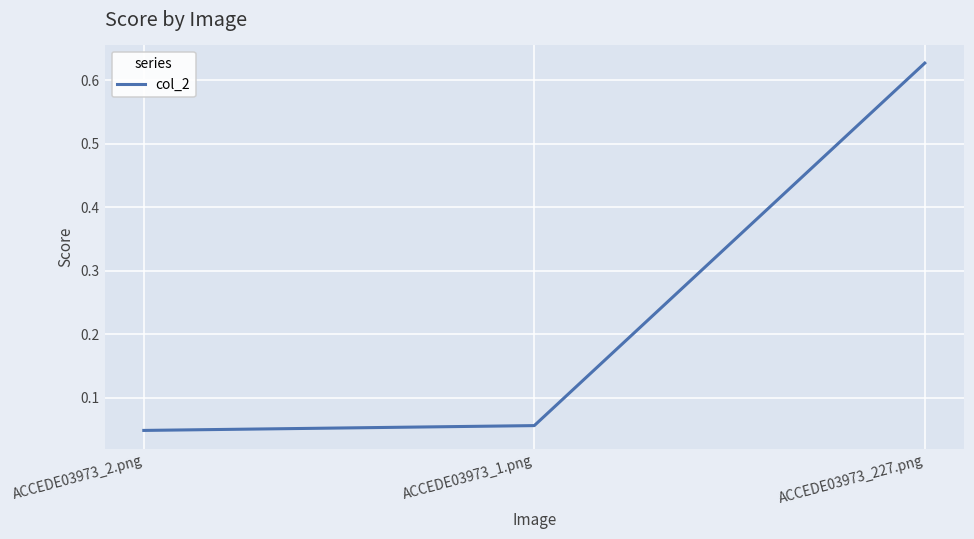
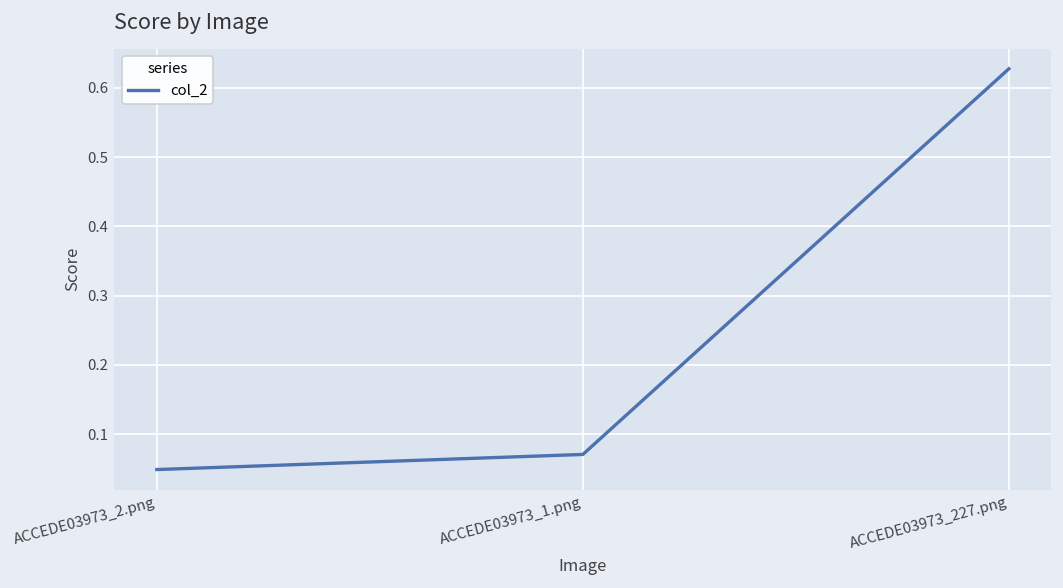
ACCEDE03973_1.png: 0.06 -> 0.07
